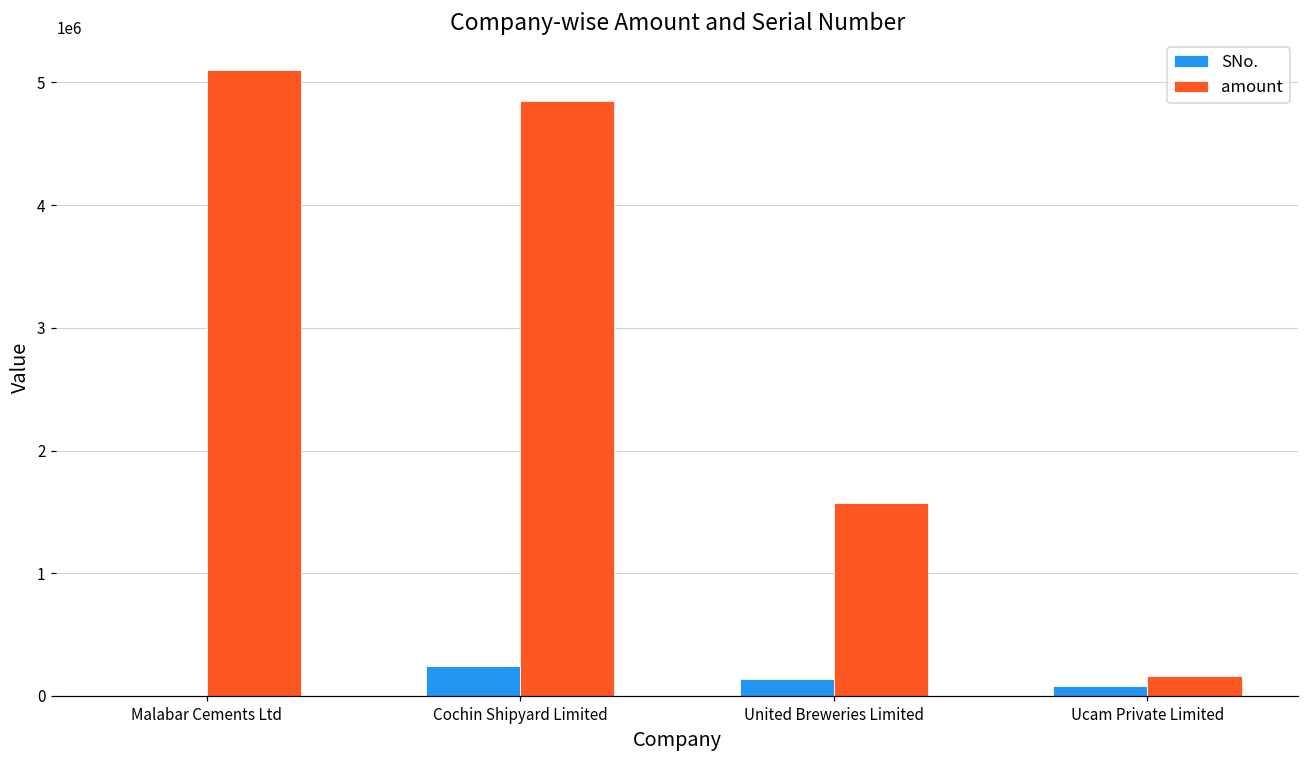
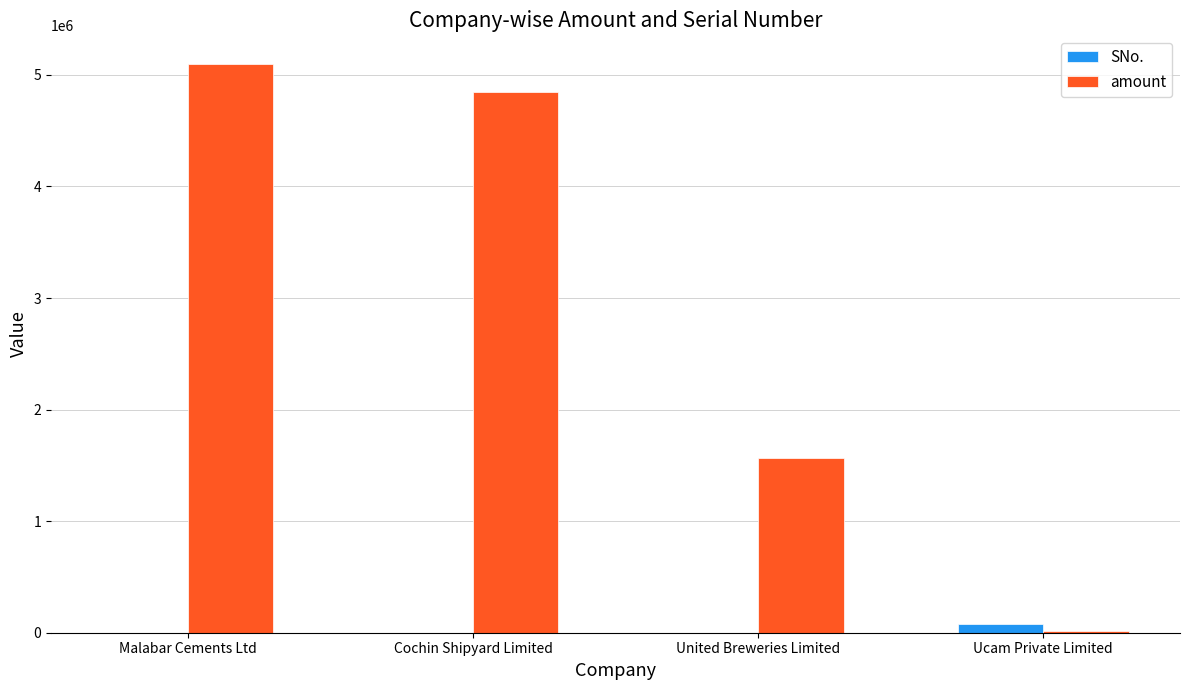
SNo., Cochin Shipyard Limited: 250000 -> 0
SNo., United Breweries Limited: 140000 -> 0
amount, Ucam Private Limited: 160000 -> 20000
